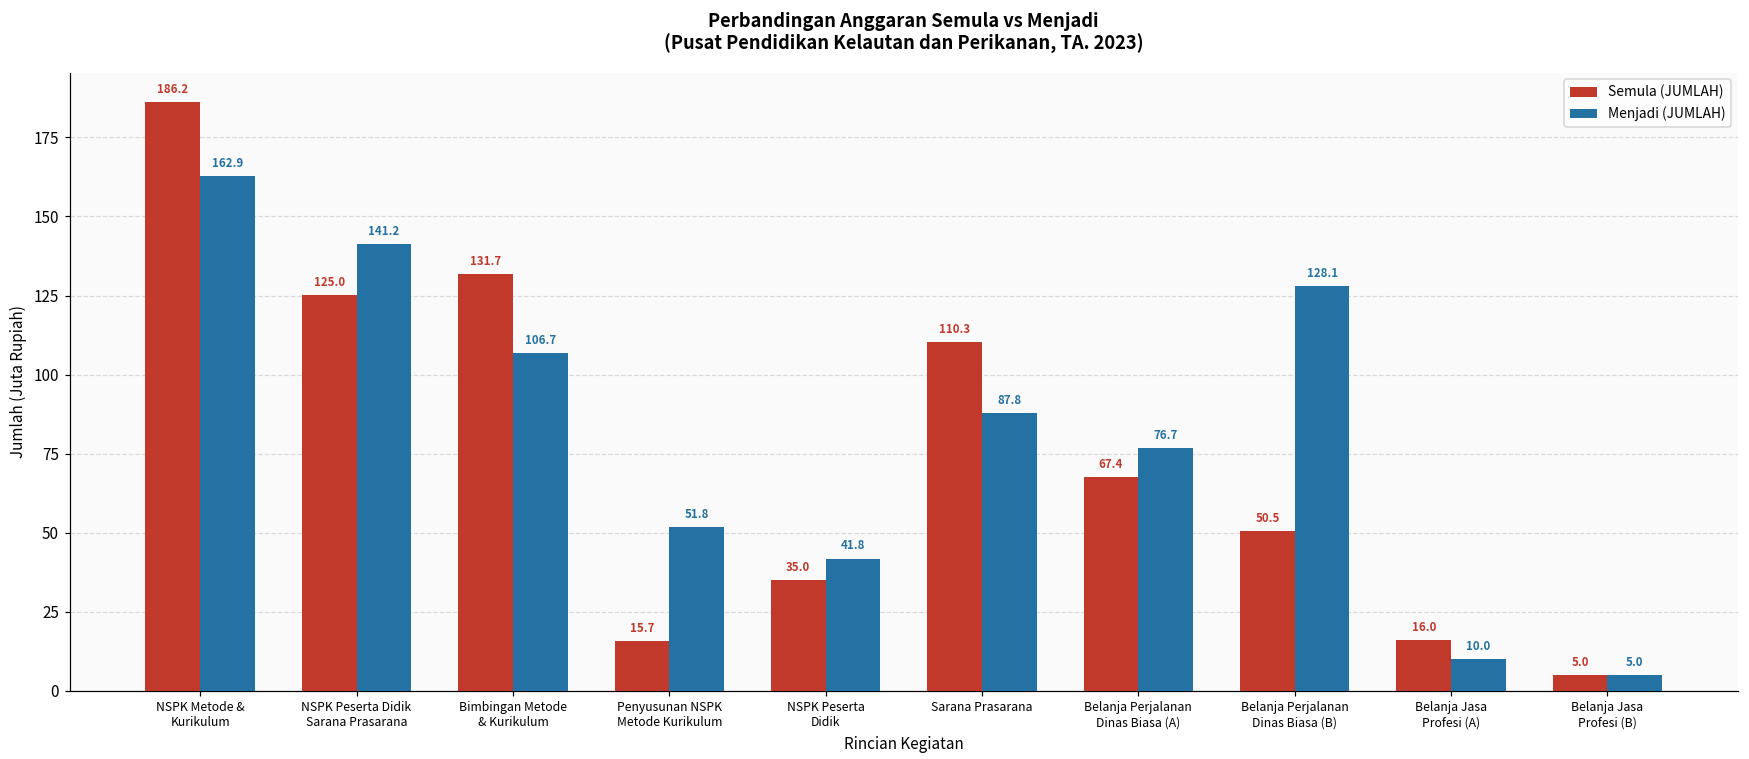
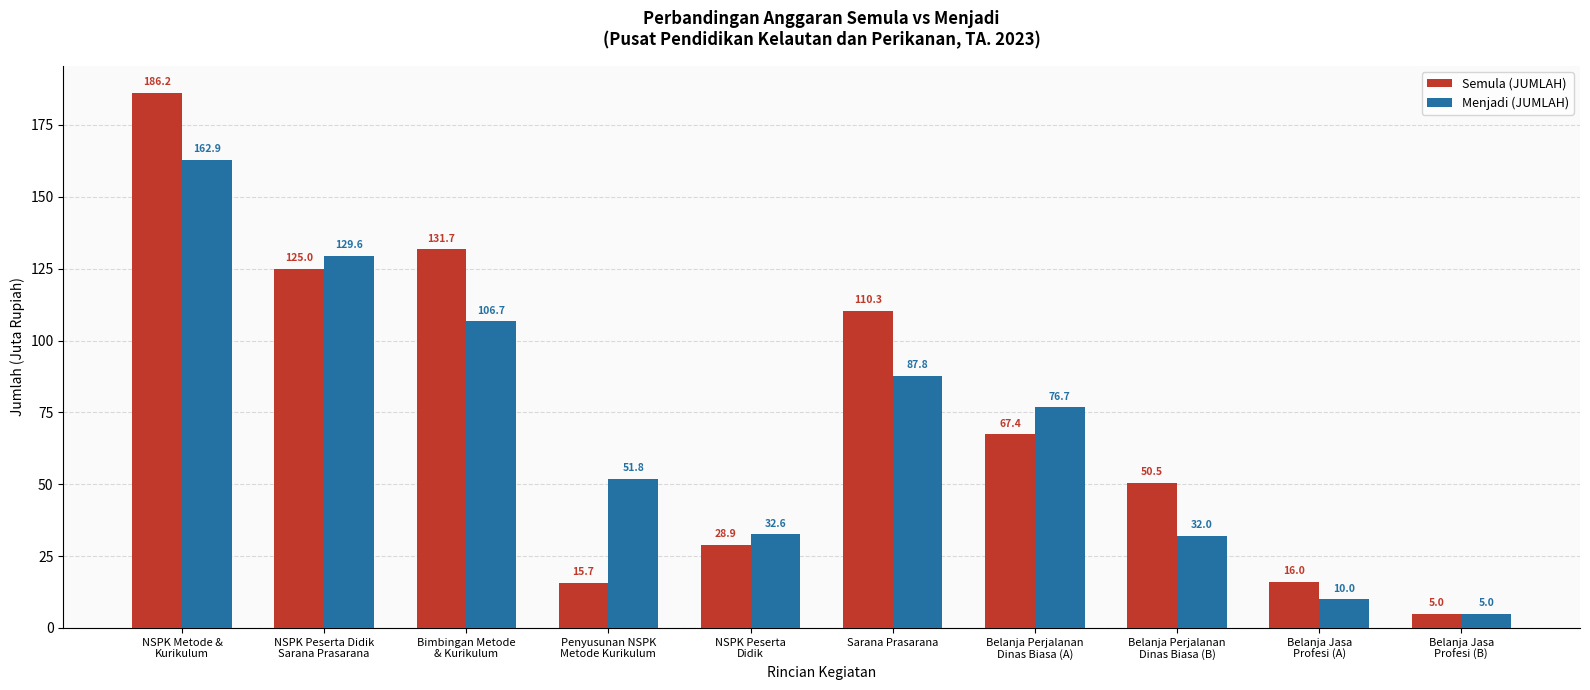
Menjadi (JUMLAH), NSPK Peserta Didik Sarana Prasarana: 141.2 -> 129.6
Semula (JUMLAH), NSPK Peserta Didik: 35.0 -> 28.9
Menjadi (JUMLAH), NSPK Peserta Didik: 41.8 -> 32.6
Menjadi (JUMLAH), Belanja Perjalanan Dinas Biasa (B): 128.1 -> 32.0
